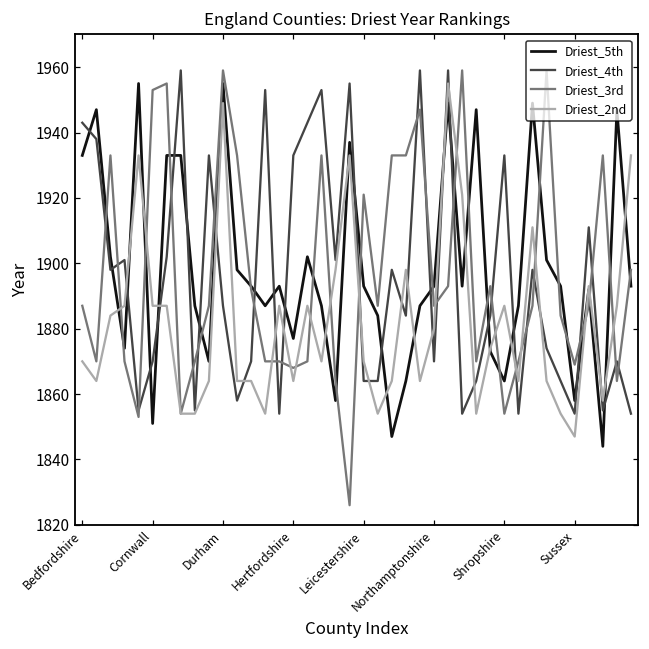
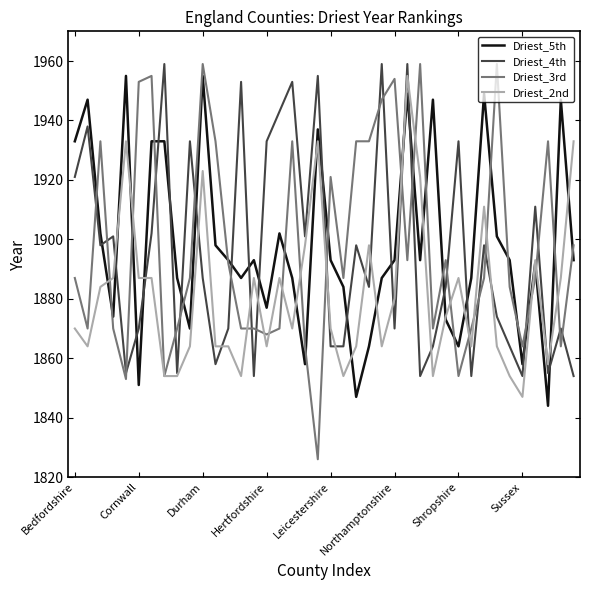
Driest_4th, Bedfordshire: 1943 -> 1921
Driest_2nd, Durham: 1949 -> 1923
Driest_3rd, Northamptonshire: 1887 -> 1954
Driest_3rd, Sussex: 1869 -> 1864
